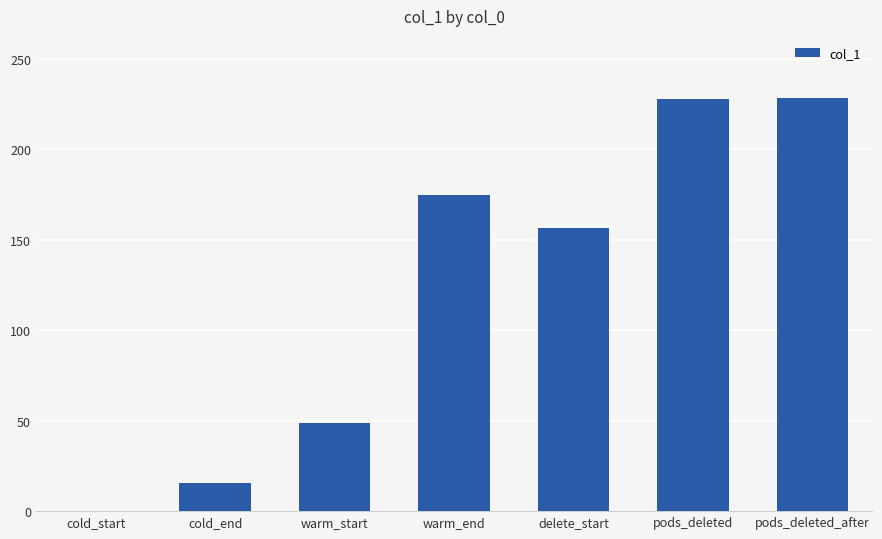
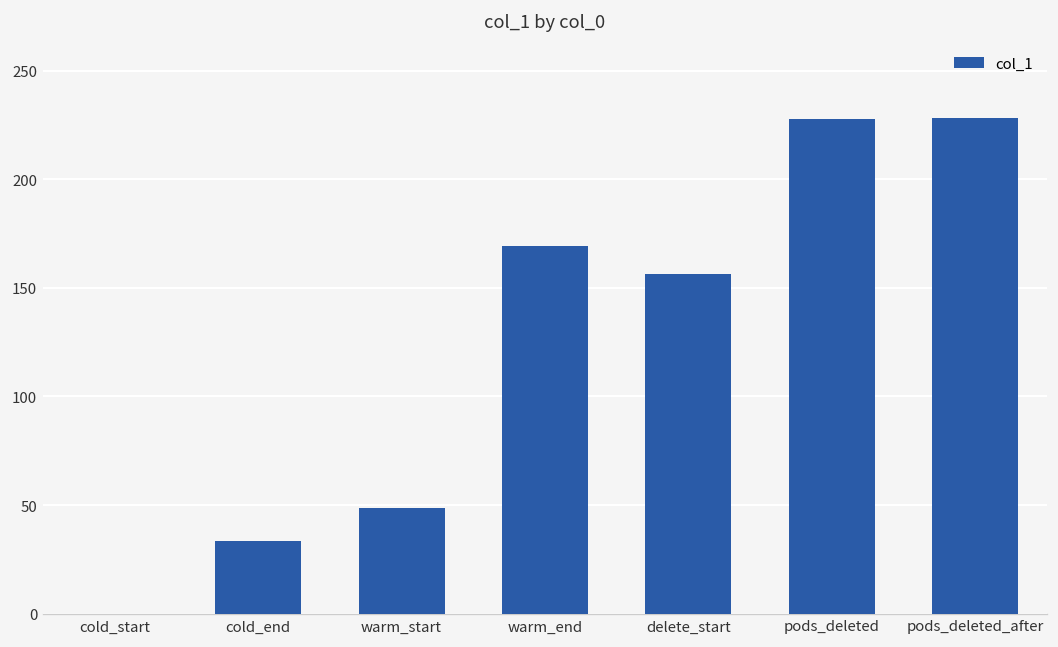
cold_end: 16 -> 33
warm_end: 175 -> 169
